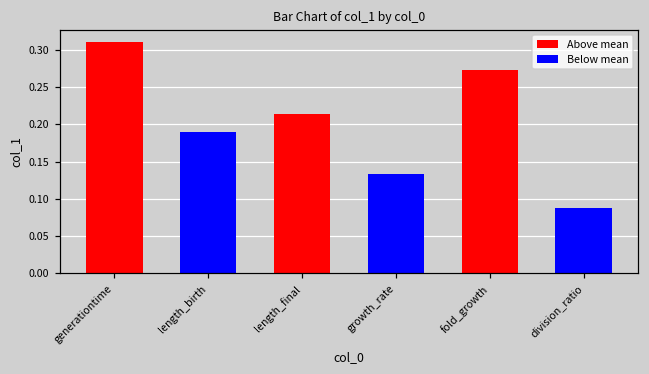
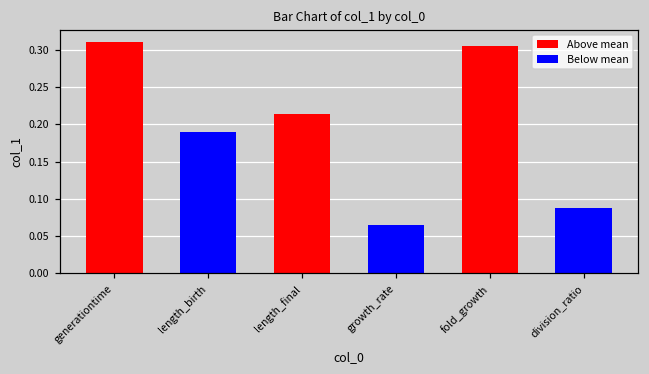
growth_rate: 0.13 -> 0.06
fold_growth: 0.27 -> 0.31
